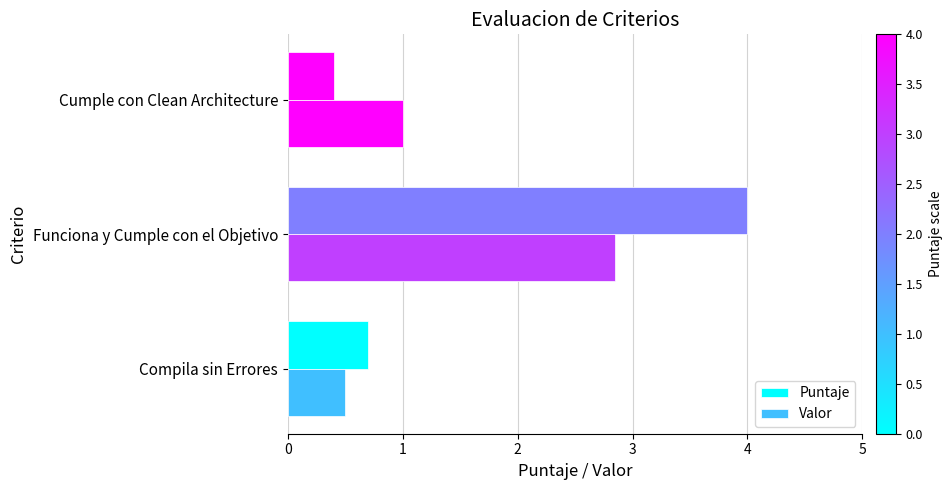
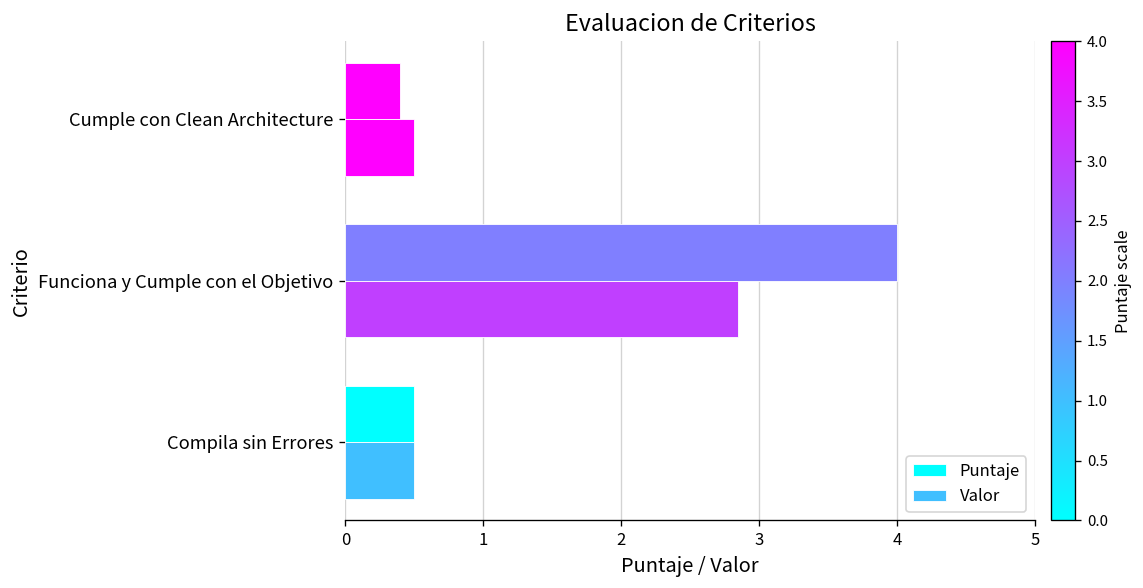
Valor, Cumple con Clean Architecture: 1.0 -> 0.5
Puntaje, Compila sin Errores: 0.7 -> 0.5
